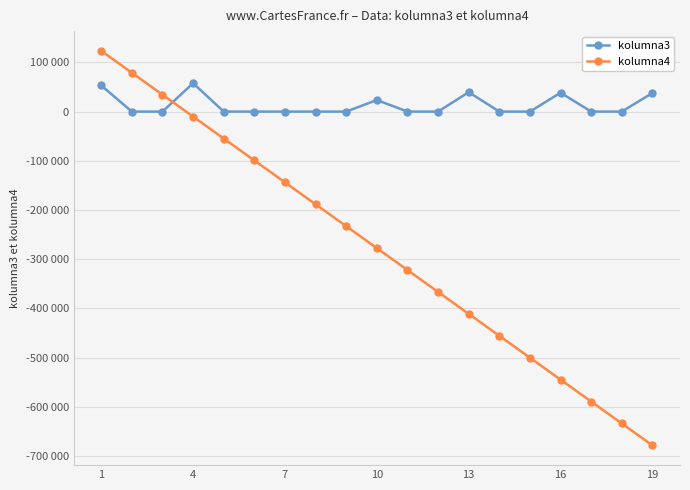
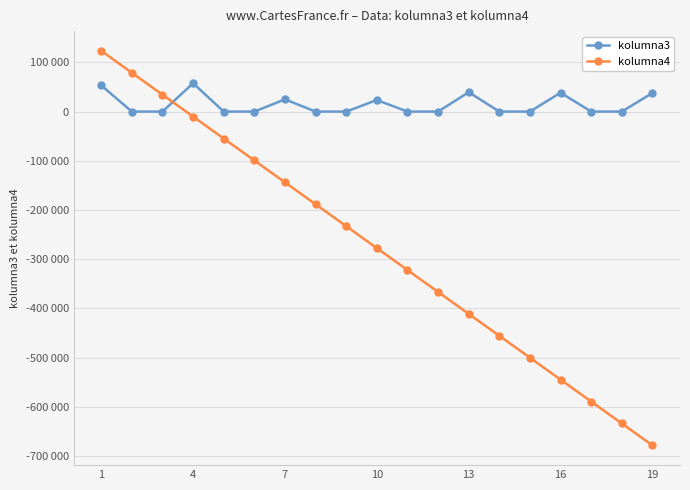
kolumna3, 7: 0 -> 20000
